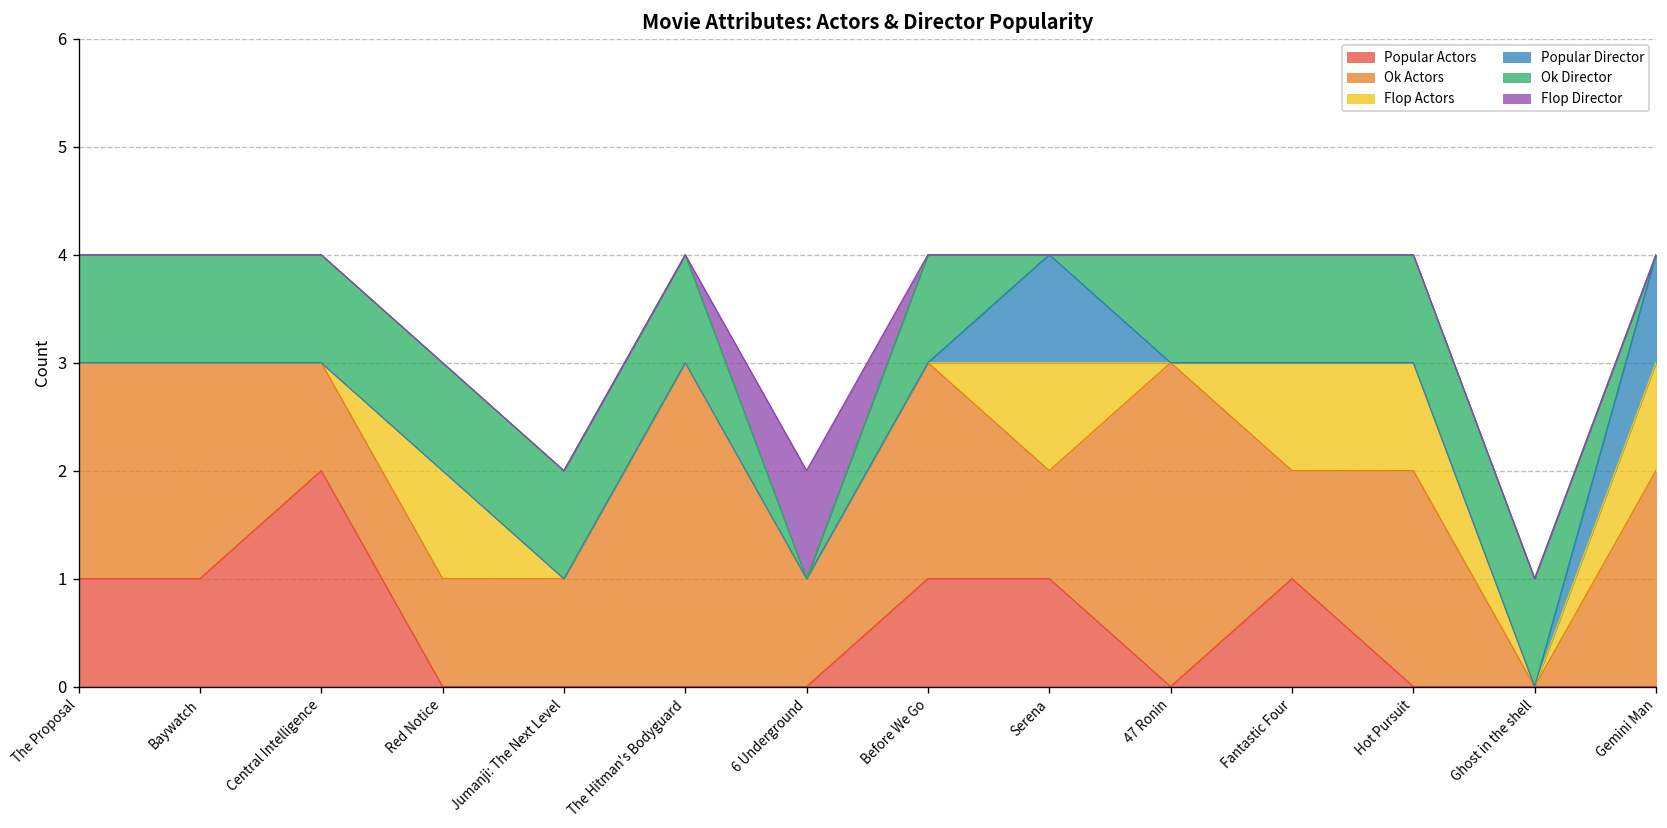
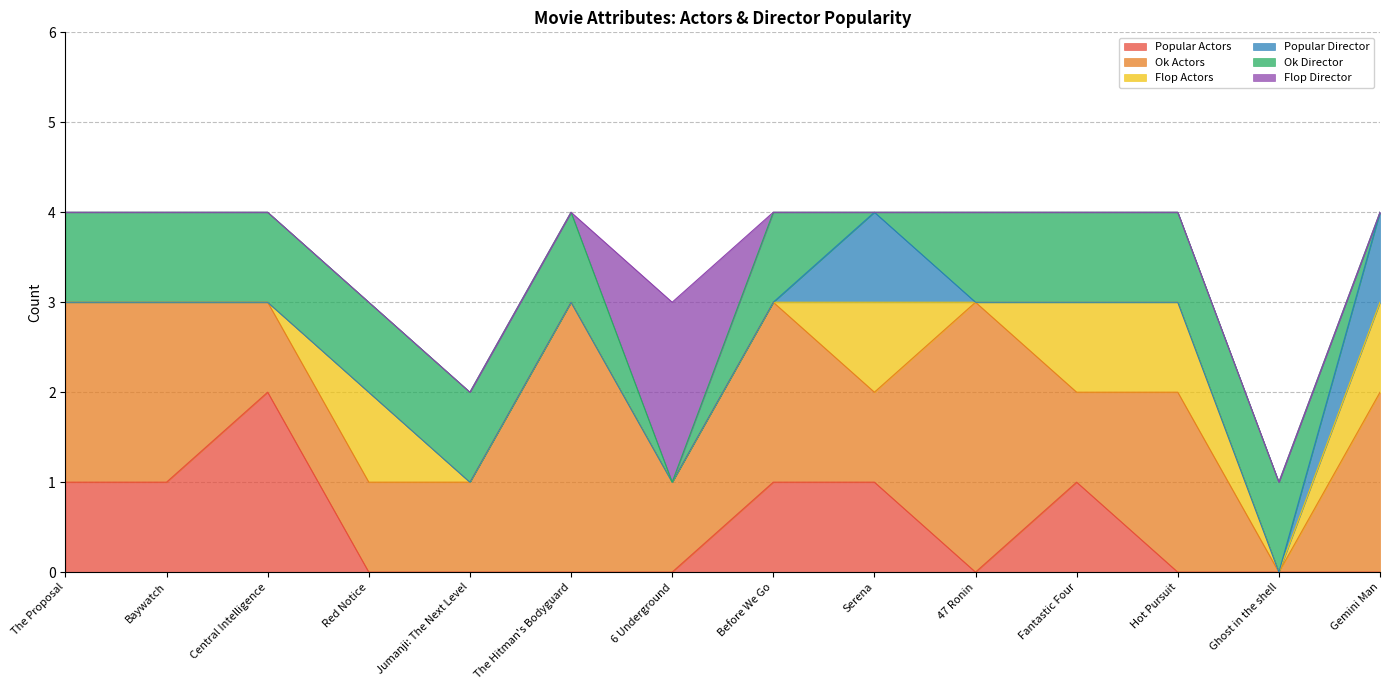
Flop Director, 6 Underground: 1 -> 2
